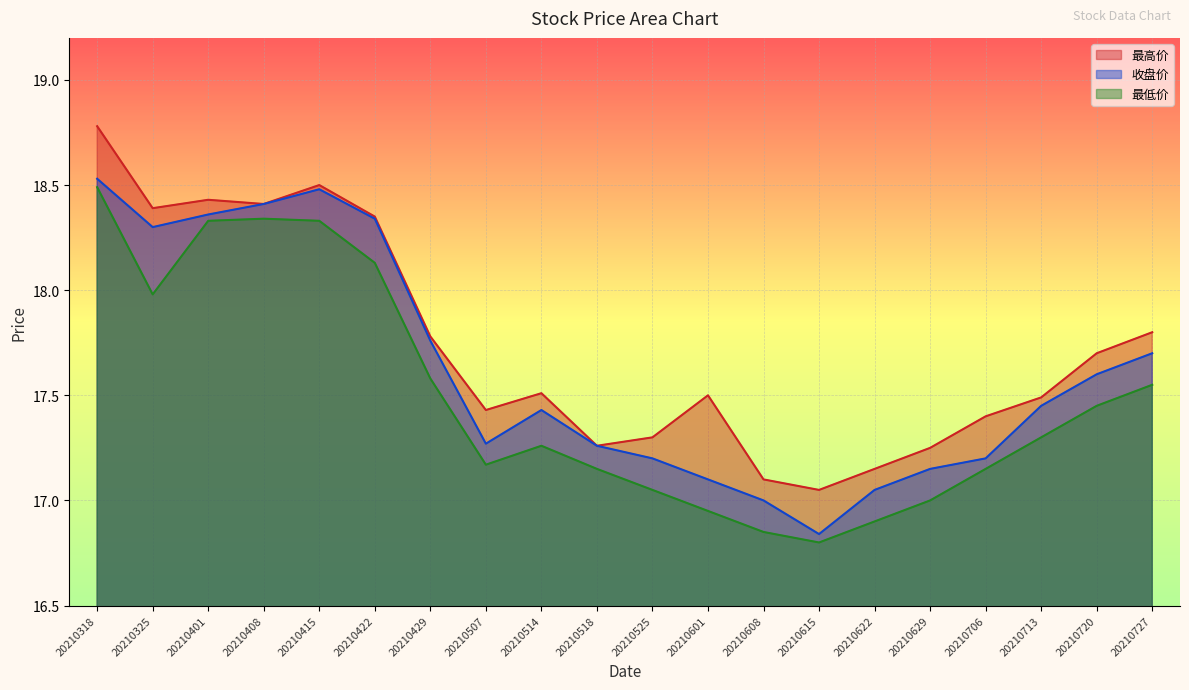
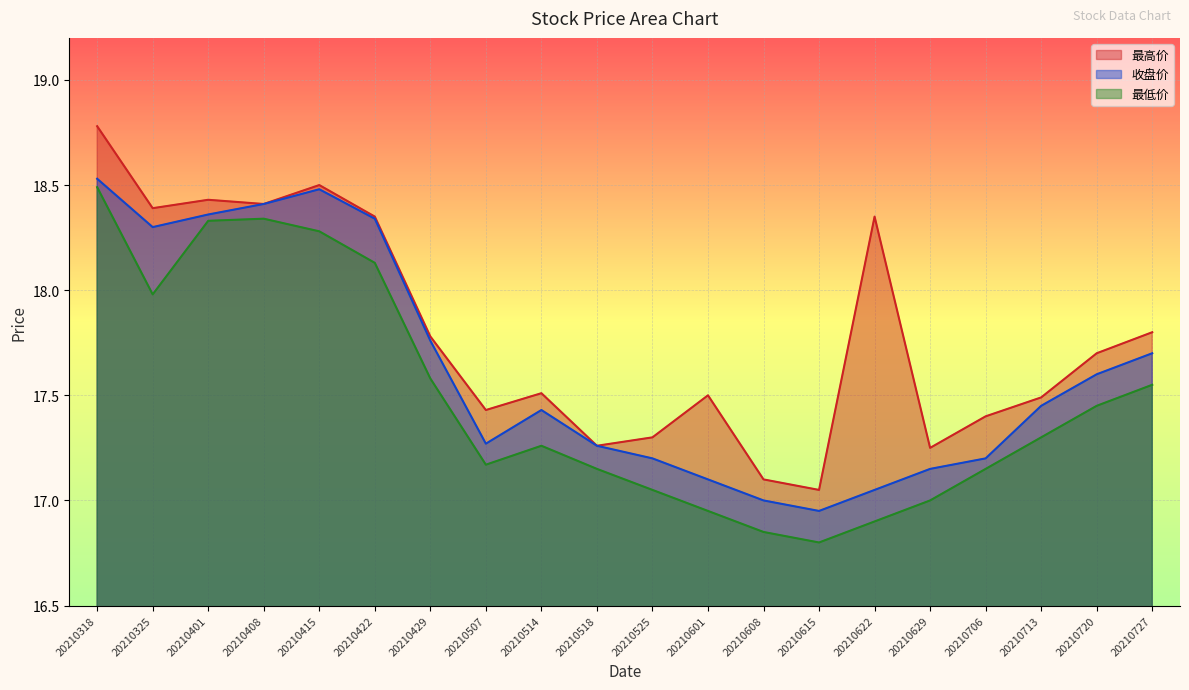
最低价, 20210415: 18.33 -> 18.28
收盘价, 20210615: 16.84 -> 16.95
最高价, 20210622: 17.15 -> 18.35
